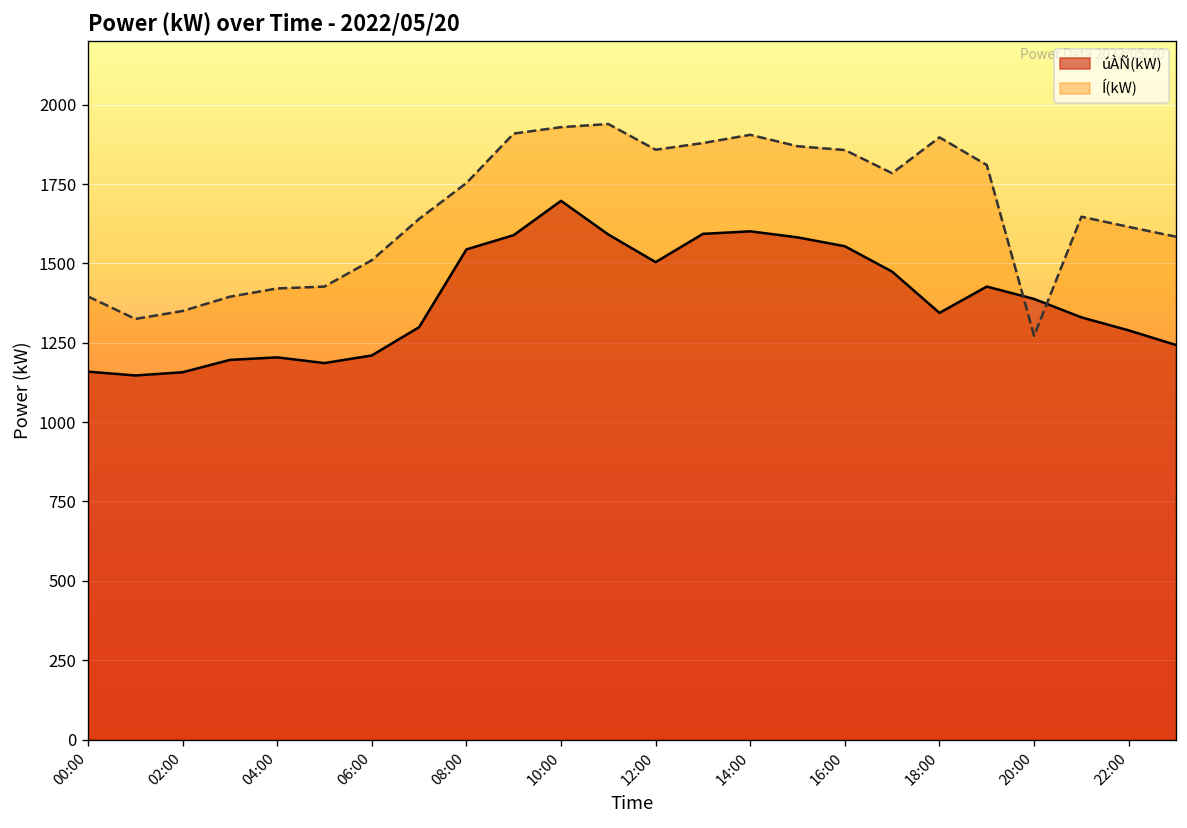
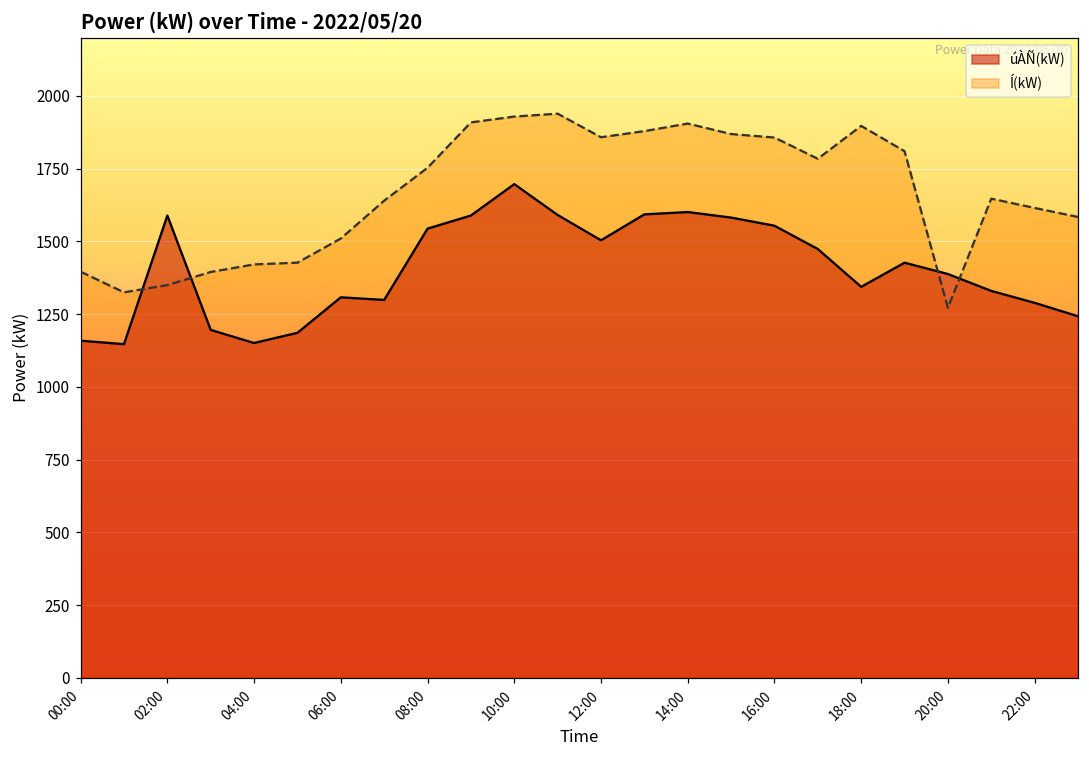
úÀÑ(kW), 02:00: 1160 -> 1590
úÀÑ(kW), 04:00: 1200 -> 1150
úÀÑ(kW), 06:00: 1210 -> 1310
